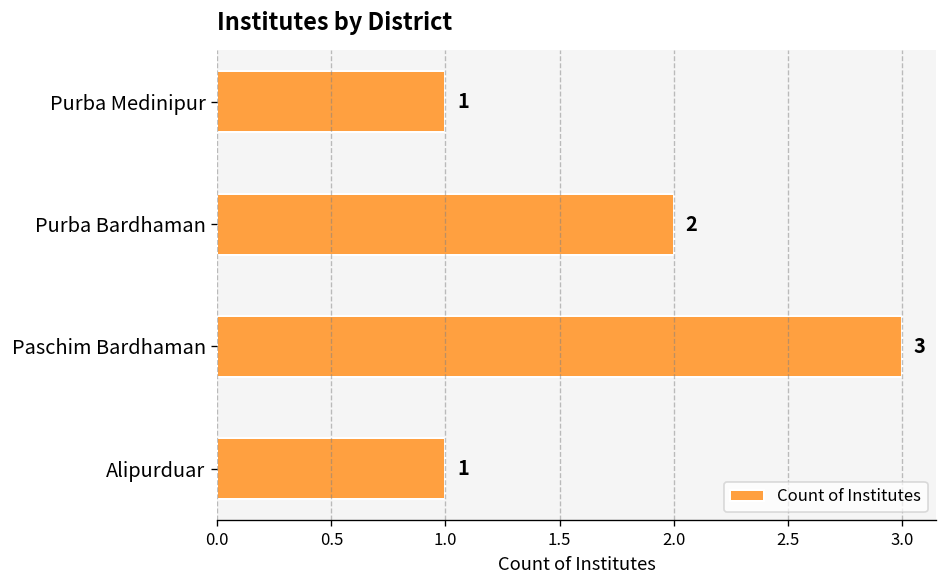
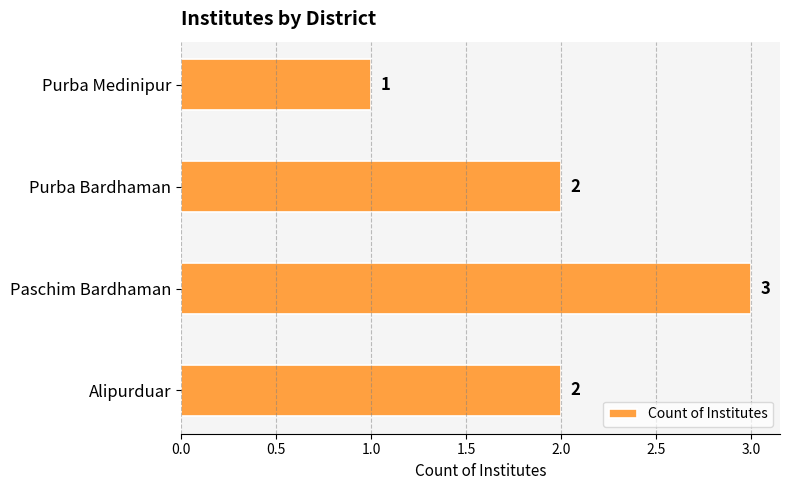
Alipurduar: 1 -> 2
